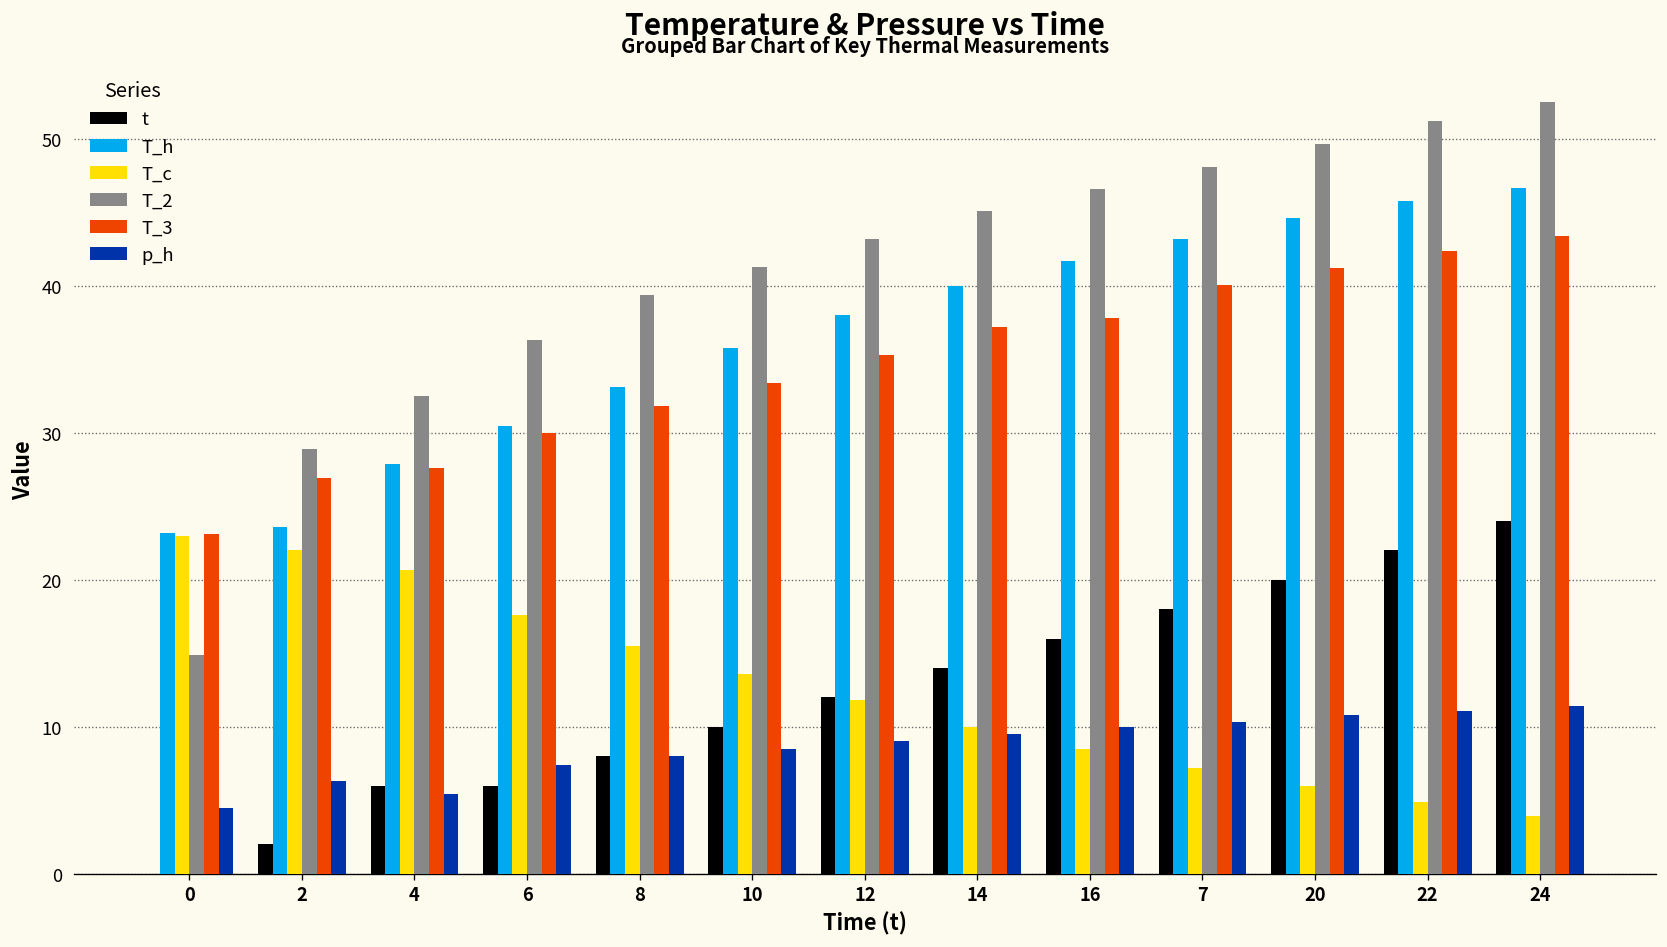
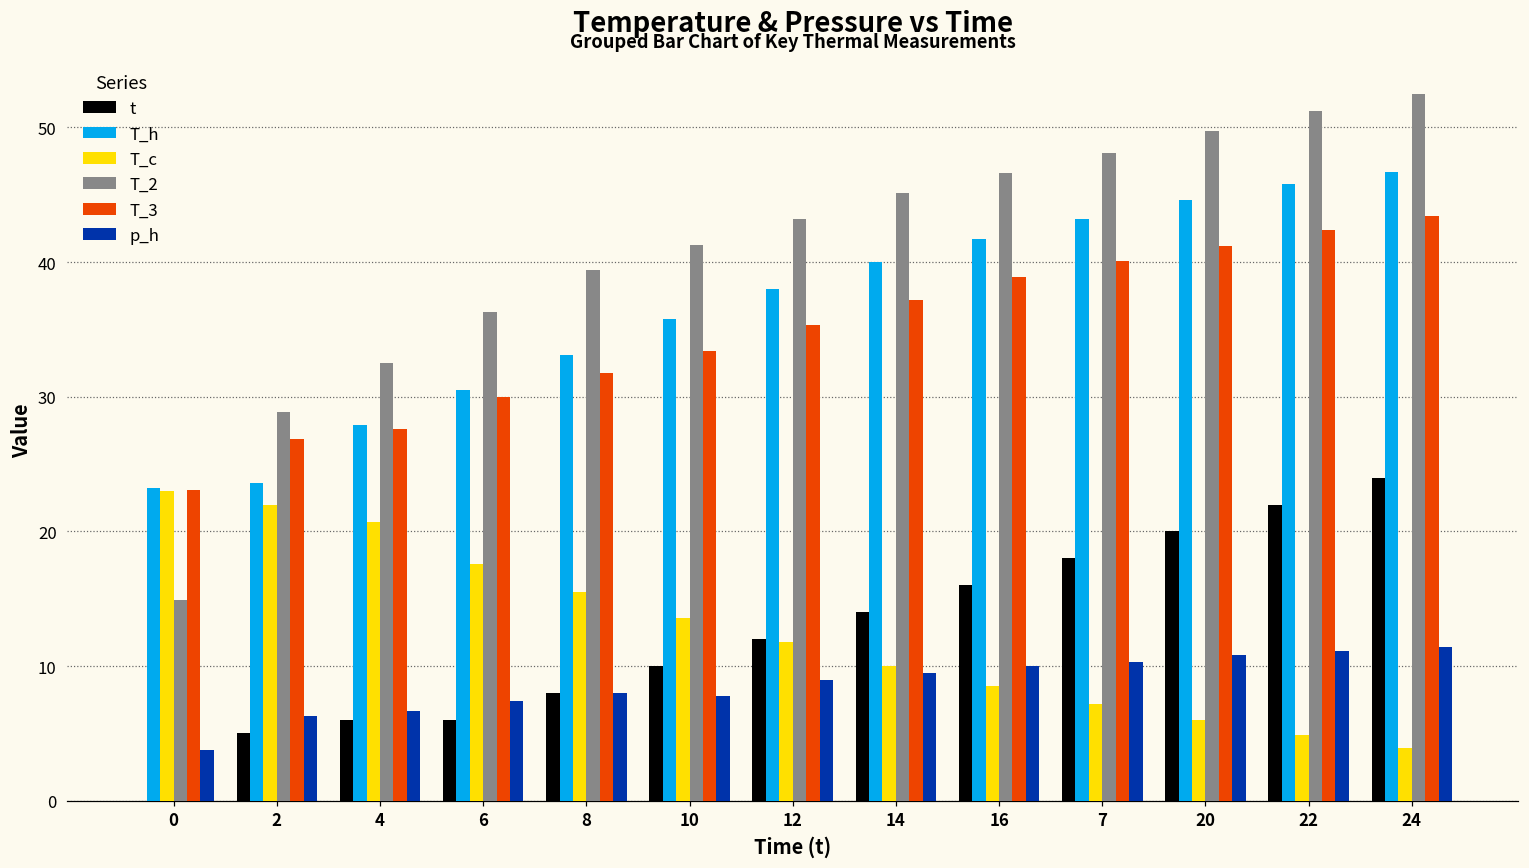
p_h, 0: 4.5 -> 3.8
t, 2: 2 -> 5
p_h, 4: 5.4 -> 6.7
p_h, 10: 8.5 -> 7.8
T_3, 16: 37.8 -> 38.9
